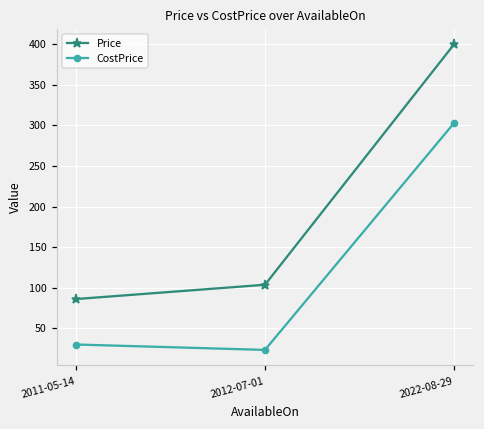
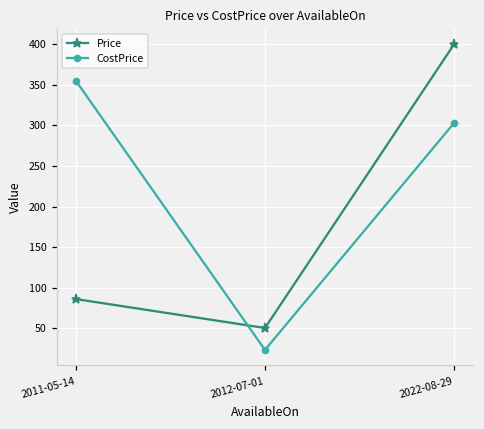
CostPrice, 2011-05-14: 30 -> 360
Price, 2012-07-01: 100 -> 50
